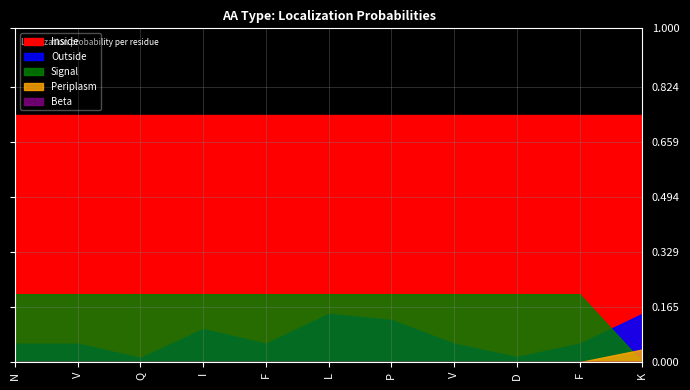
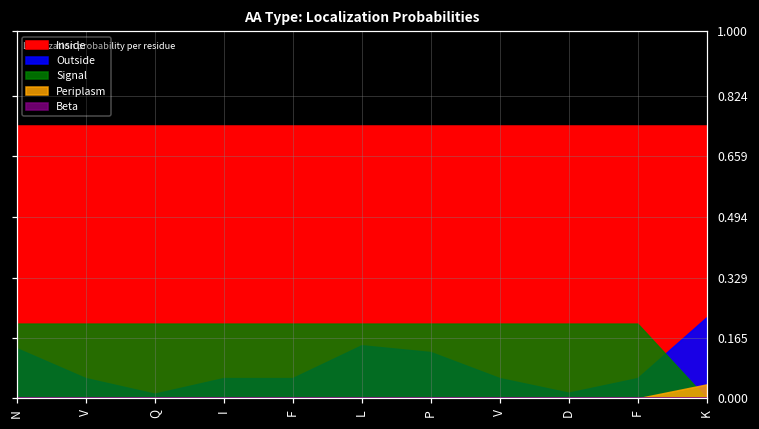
Outside, N: 0.06 -> 0.14
Outside, I: 0.10 -> 0.06
Outside, K: 0.14 -> 0.22
